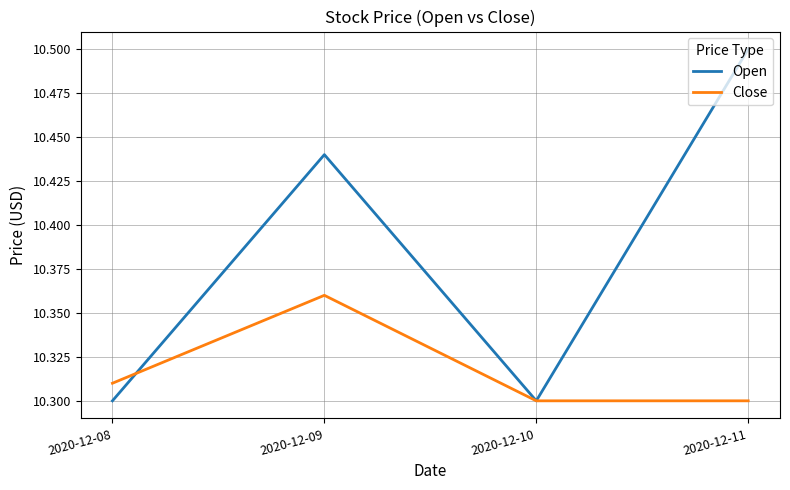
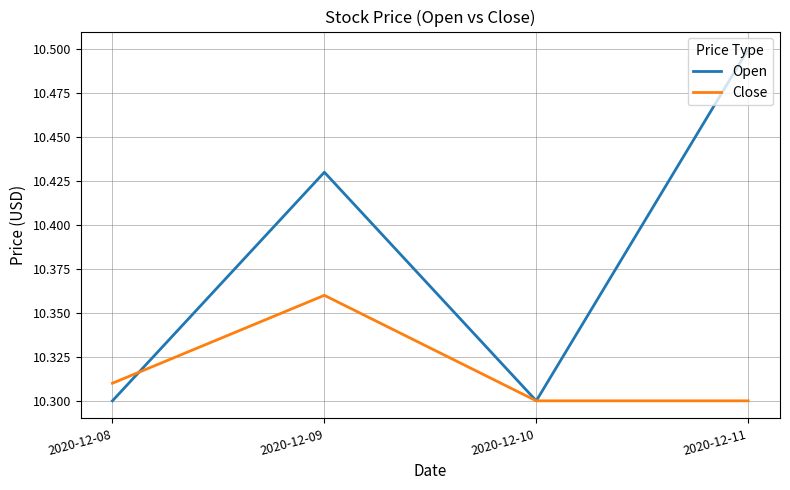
Open, 2020-12-09: 10.44 -> 10.43
